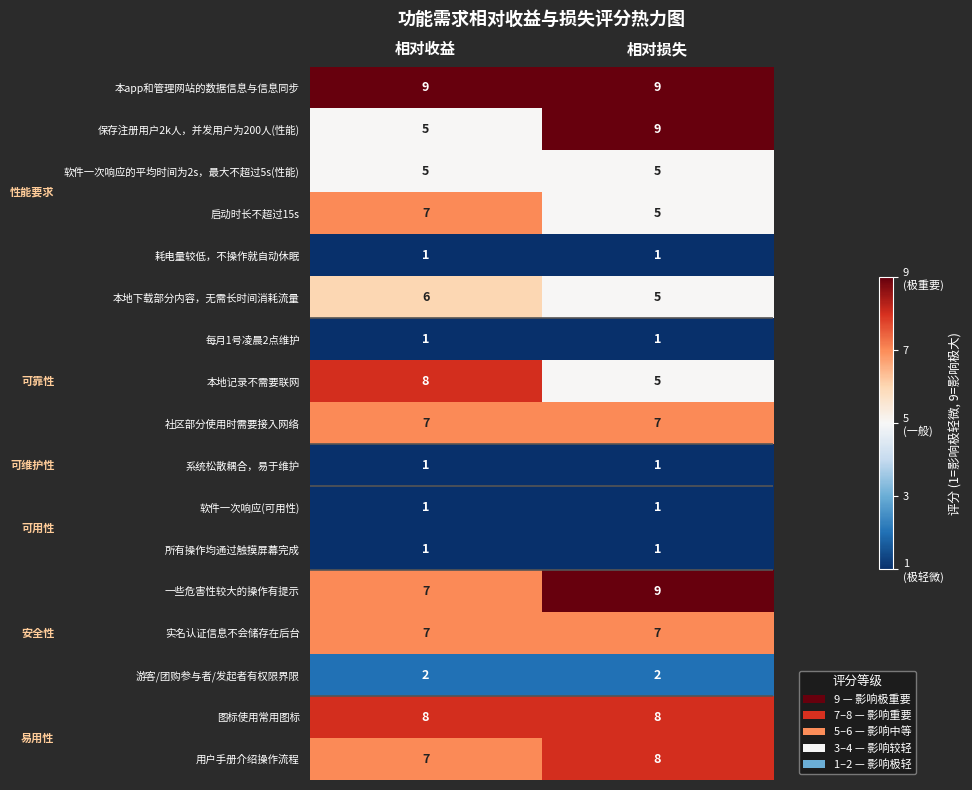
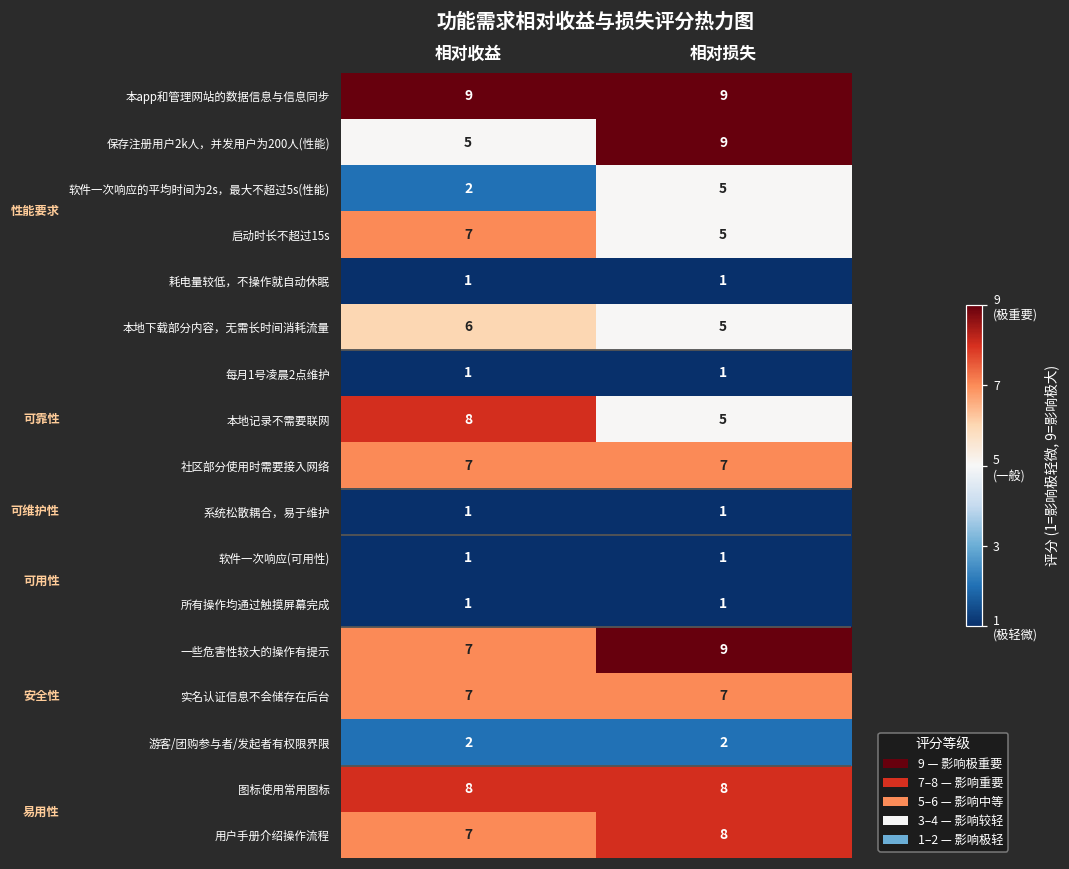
软件一次响应的平均时间为2s，最大不超过5s(性能), 相对收益: 5 -> 2
